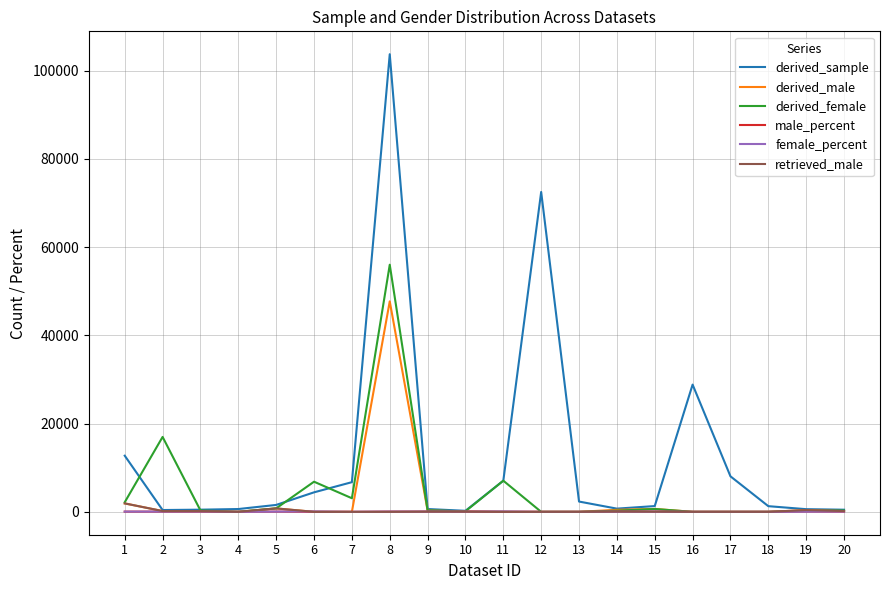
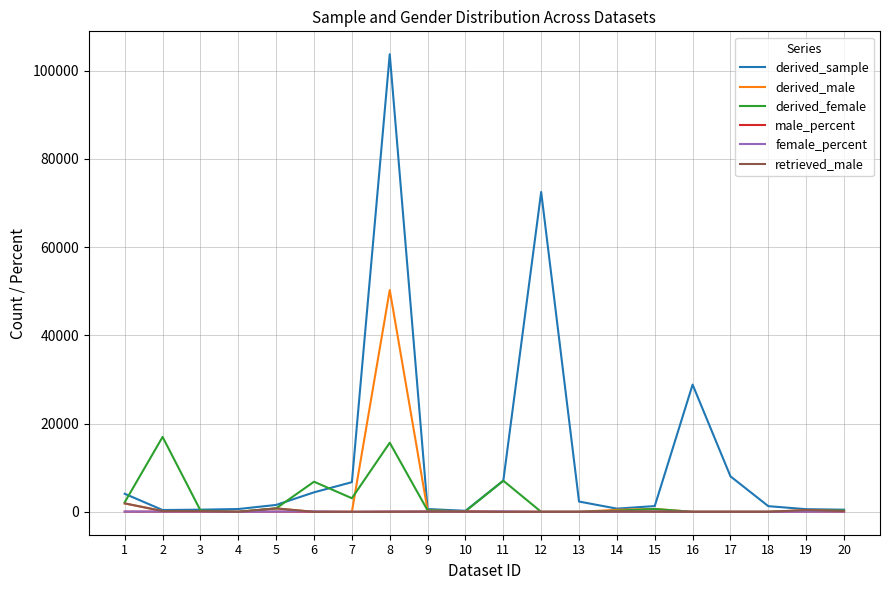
derived_sample, 1: 13000 -> 4000
derived_male, 8: 48000 -> 50000
derived_female, 8: 56000 -> 16000
